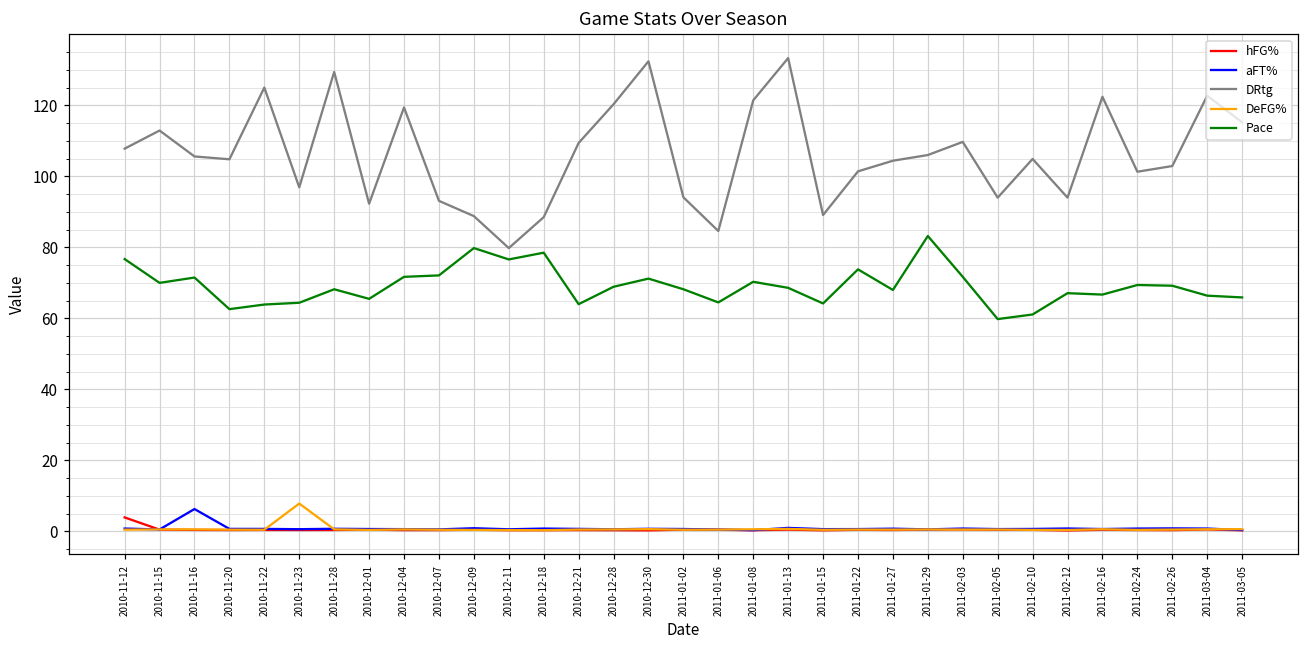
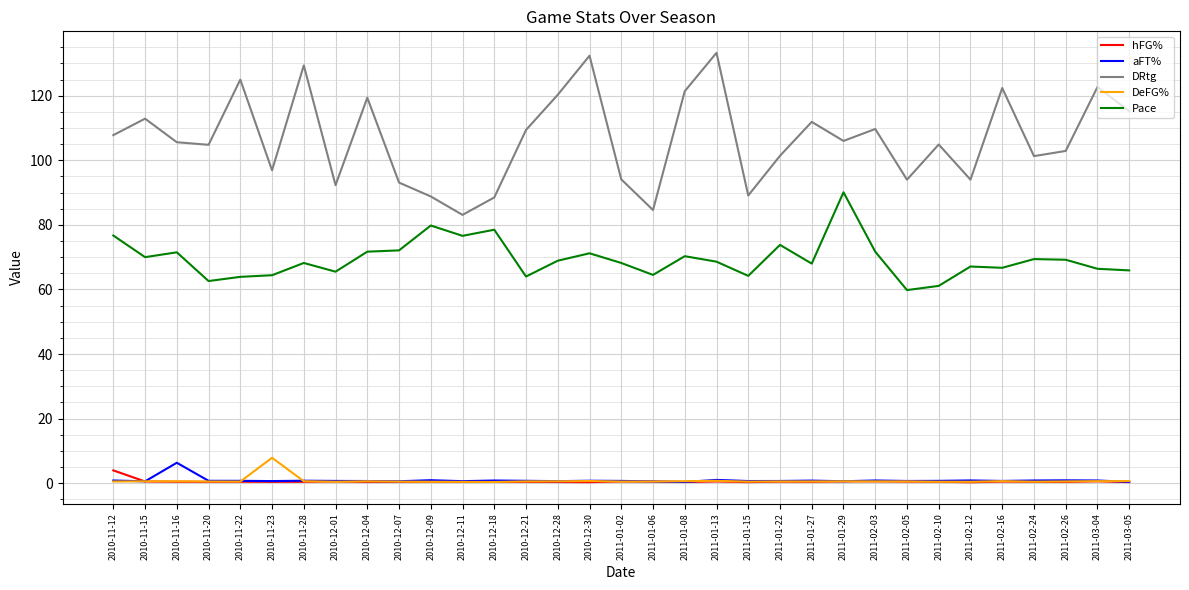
DRtg, 2010-12-11: 80 -> 83
DRtg, 2011-01-27: 104 -> 112
Pace, 2011-01-29: 83 -> 90
